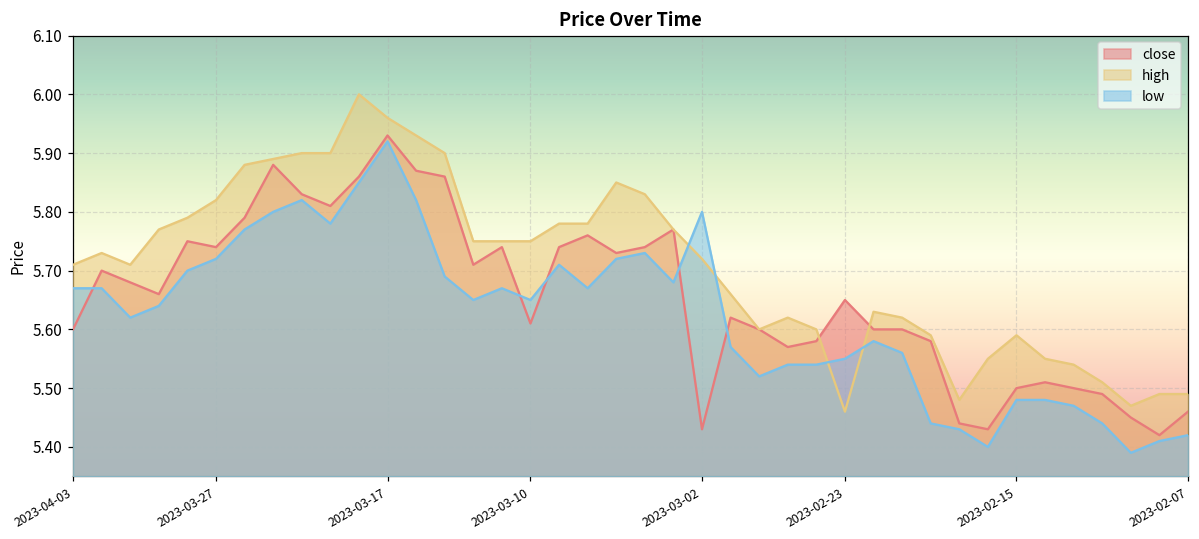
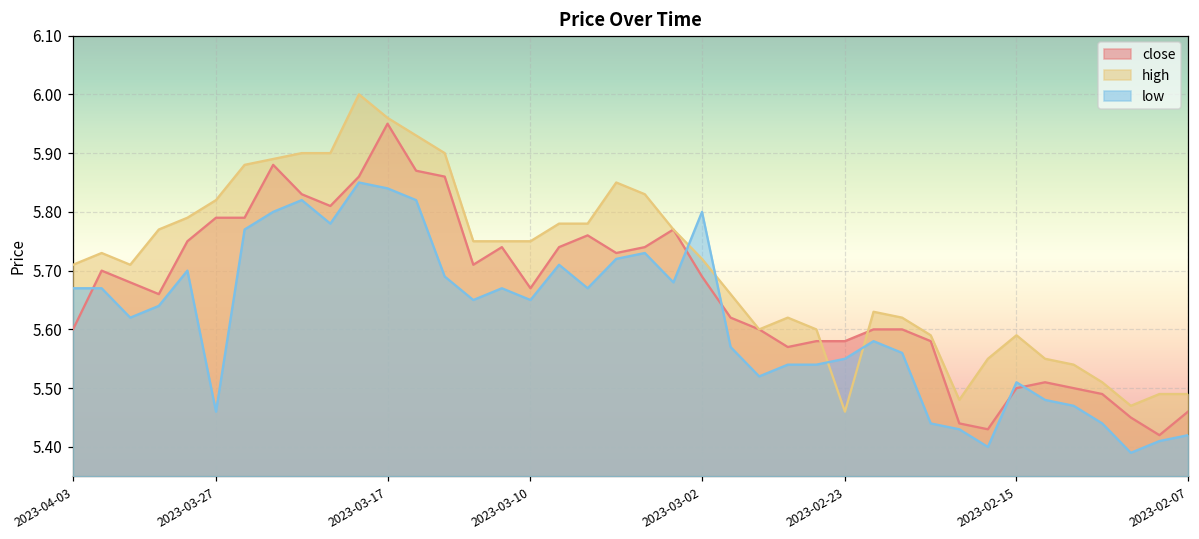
close, 2023-03-27: 5.74 -> 5.79
low, 2023-03-27: 5.72 -> 5.46
close, 2023-03-17: 5.93 -> 5.95
low, 2023-03-17: 5.92 -> 5.84
close, 2023-03-10: 5.61 -> 5.67
close, 2023-03-02: 5.43 -> 5.69
close, 2023-02-23: 5.65 -> 5.58
low, 2023-02-15: 5.48 -> 5.51
